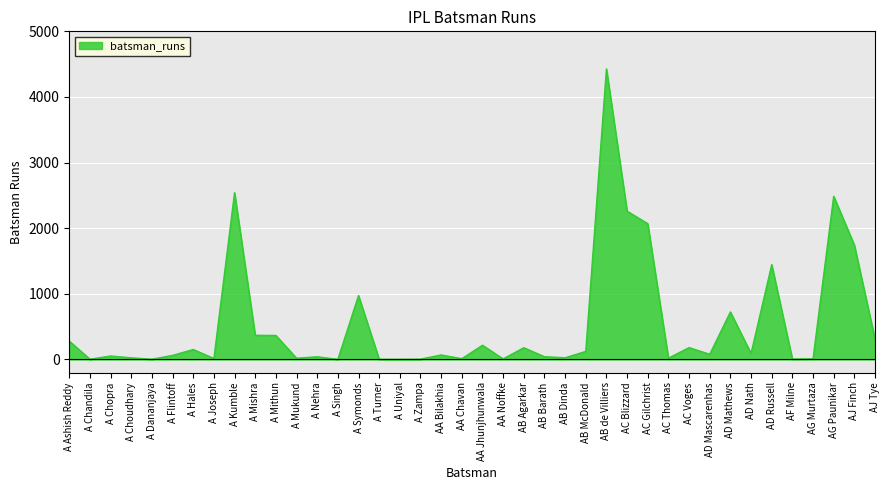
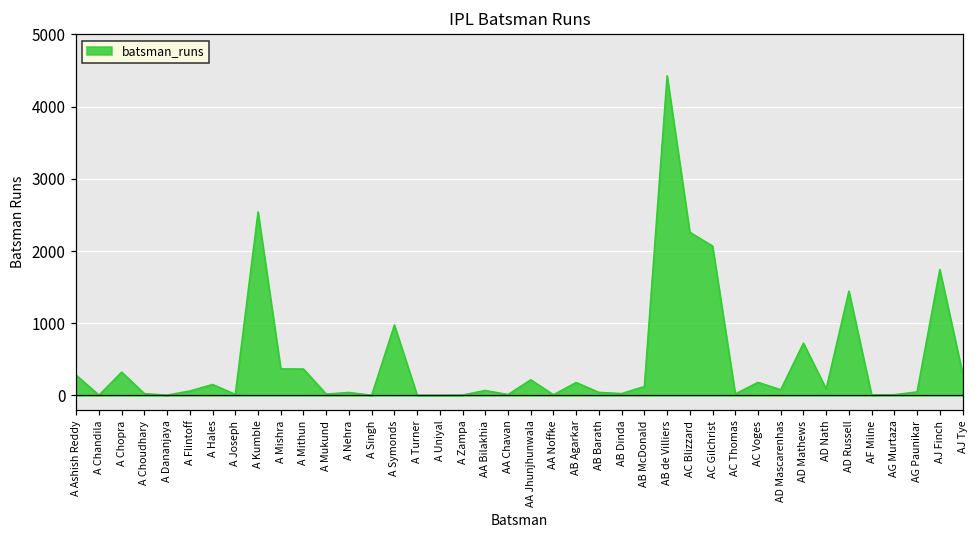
A Chopra: 100 -> 300
AG Paunikar: 2500 -> 0
